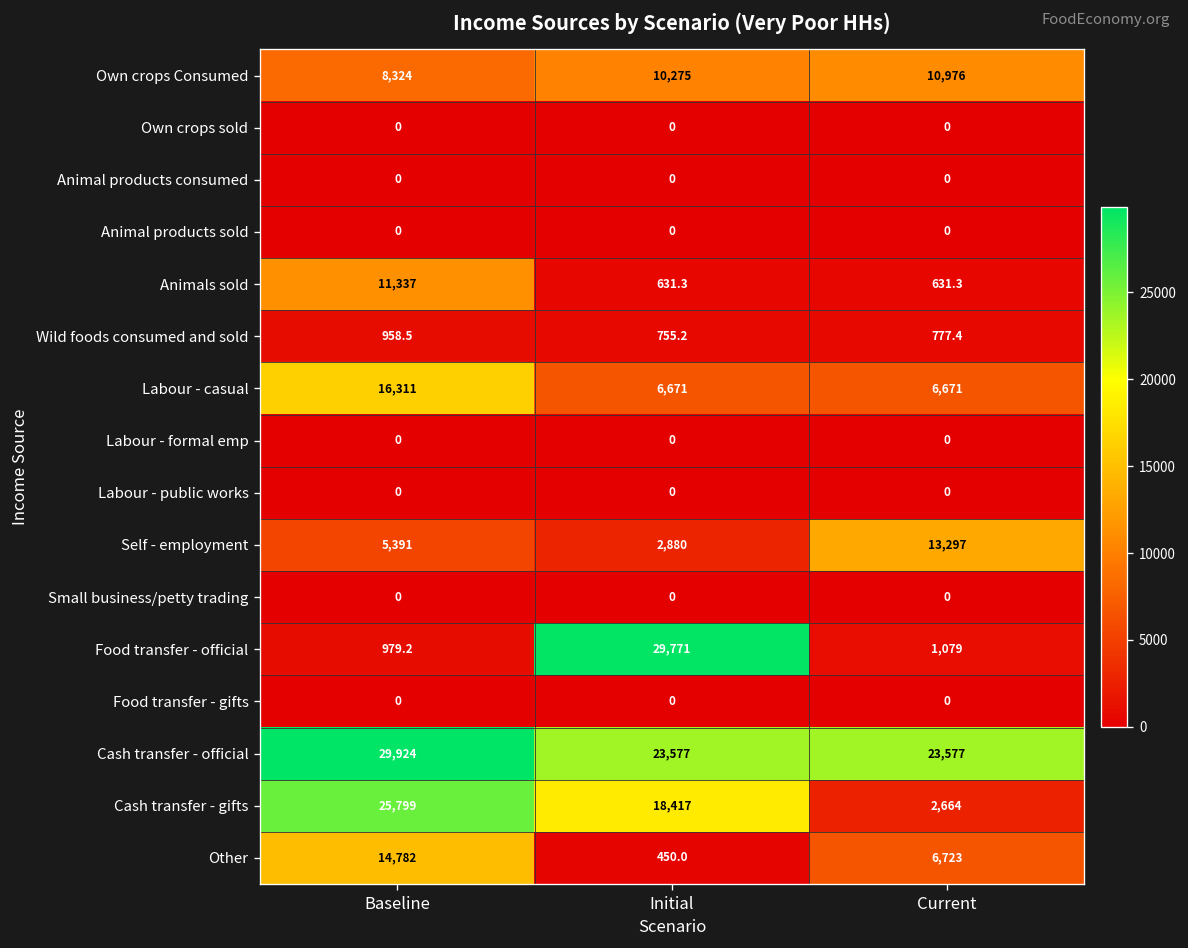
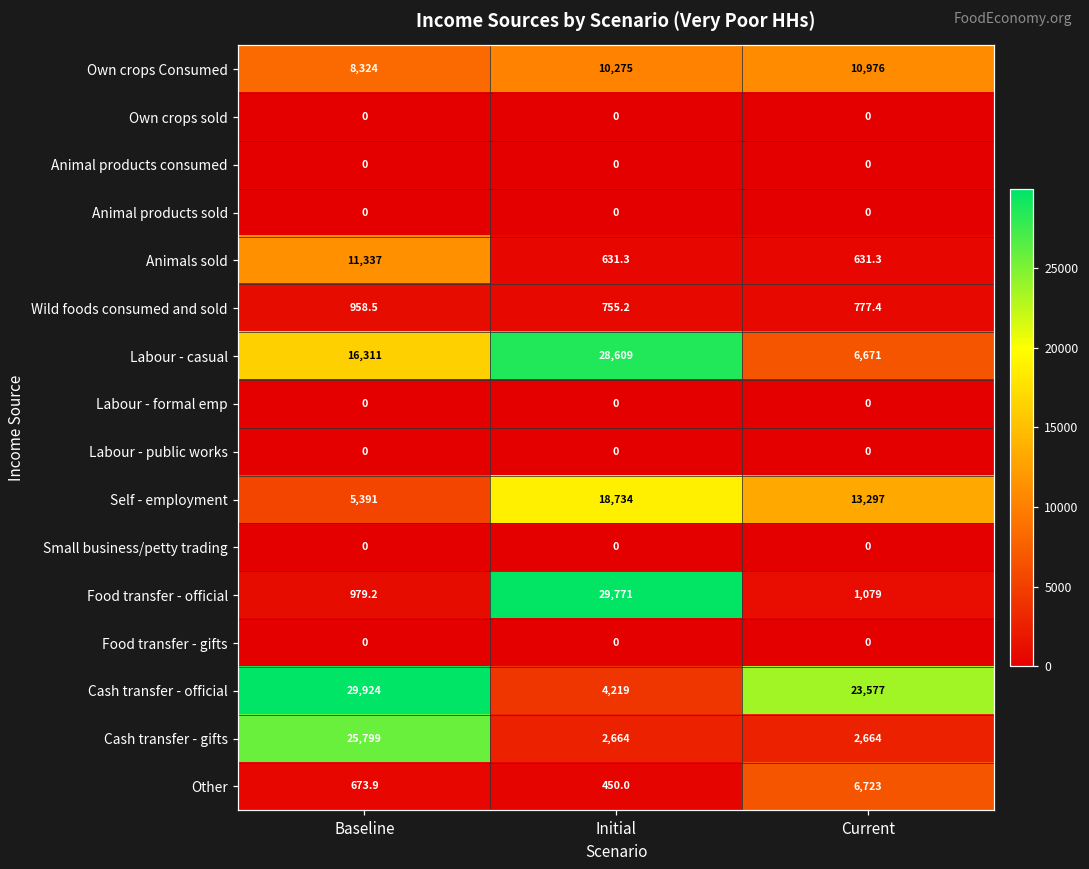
Labour - casual, Initial: 6,671 -> 28,609
Self - employment, Initial: 2,880 -> 18,734
Cash transfer - official, Initial: 23,577 -> 4,219
Cash transfer - gifts, Initial: 18,417 -> 2,664
Other, Baseline: 14,782 -> 673.9
